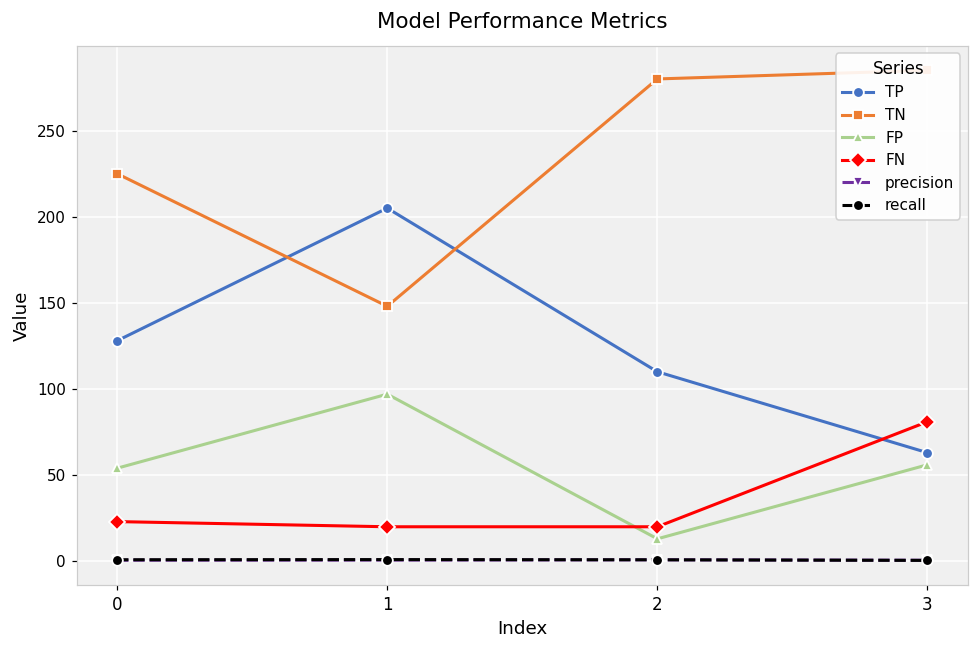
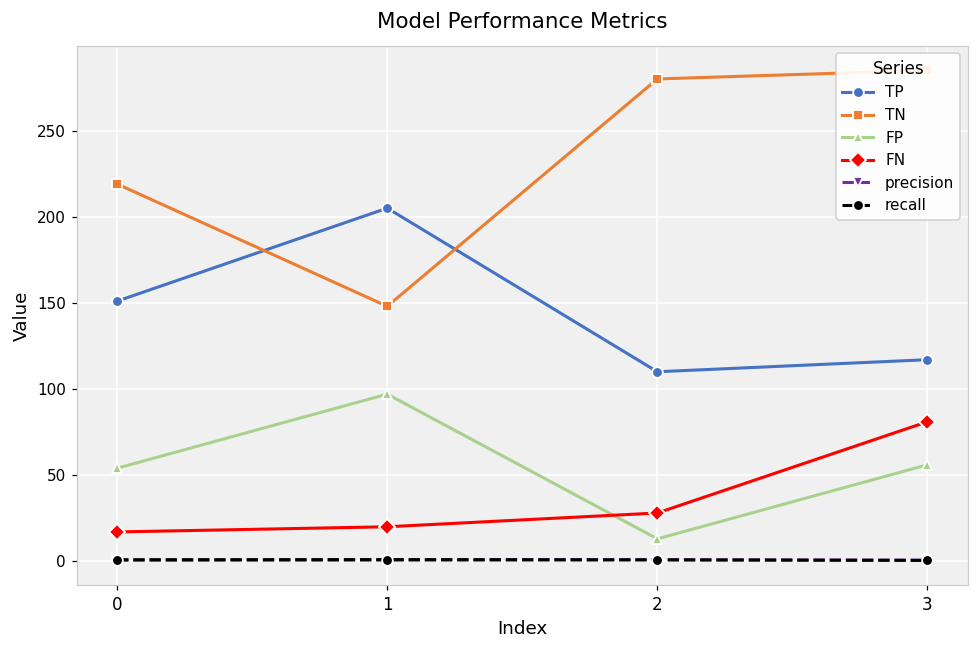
TP, 0: 128 -> 151
TN, 0: 225 -> 219
FN, 0: 23 -> 17
FN, 2: 20 -> 28
TP, 3: 63 -> 117
